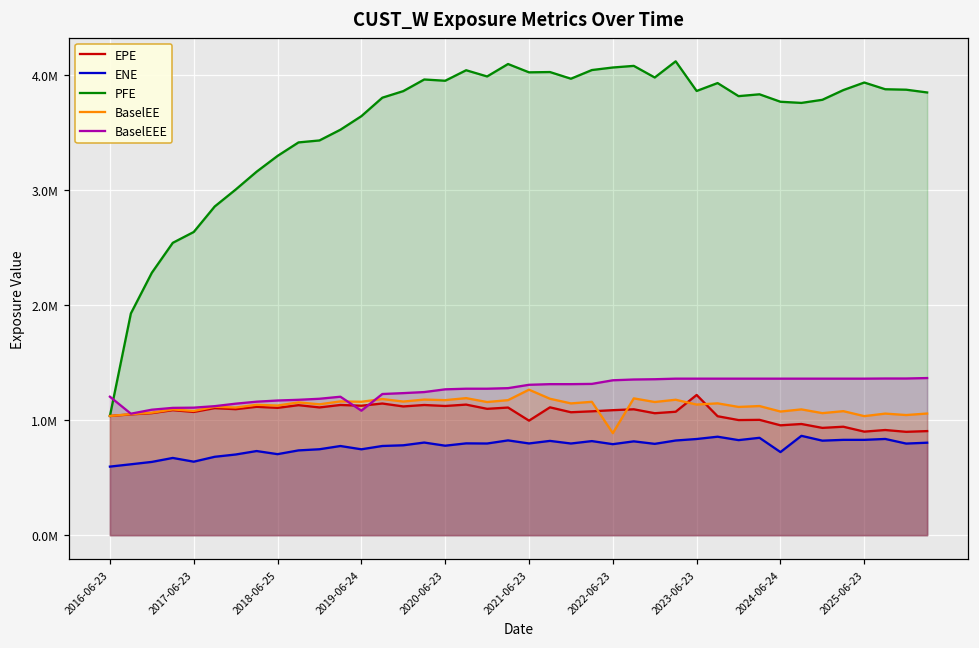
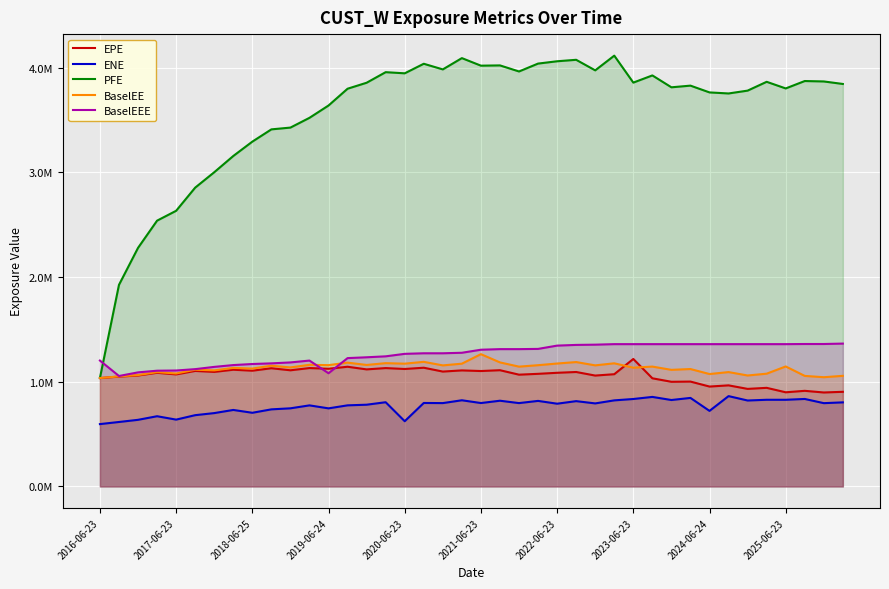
ENE, 2020-06-23: 780000 -> 620000
EPE, 2021-06-23: 990000 -> 1100000
BaselEE, 2022-06-23: 890000 -> 1170000
PFE, 2025-06-23: 3930000 -> 3800000
BaselEE, 2025-06-23: 1030000 -> 1150000
